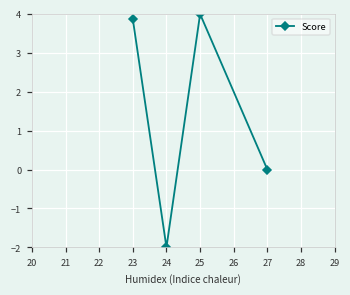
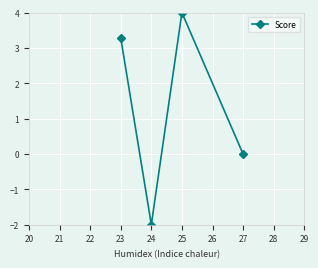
23: 3.9 -> 3.3
